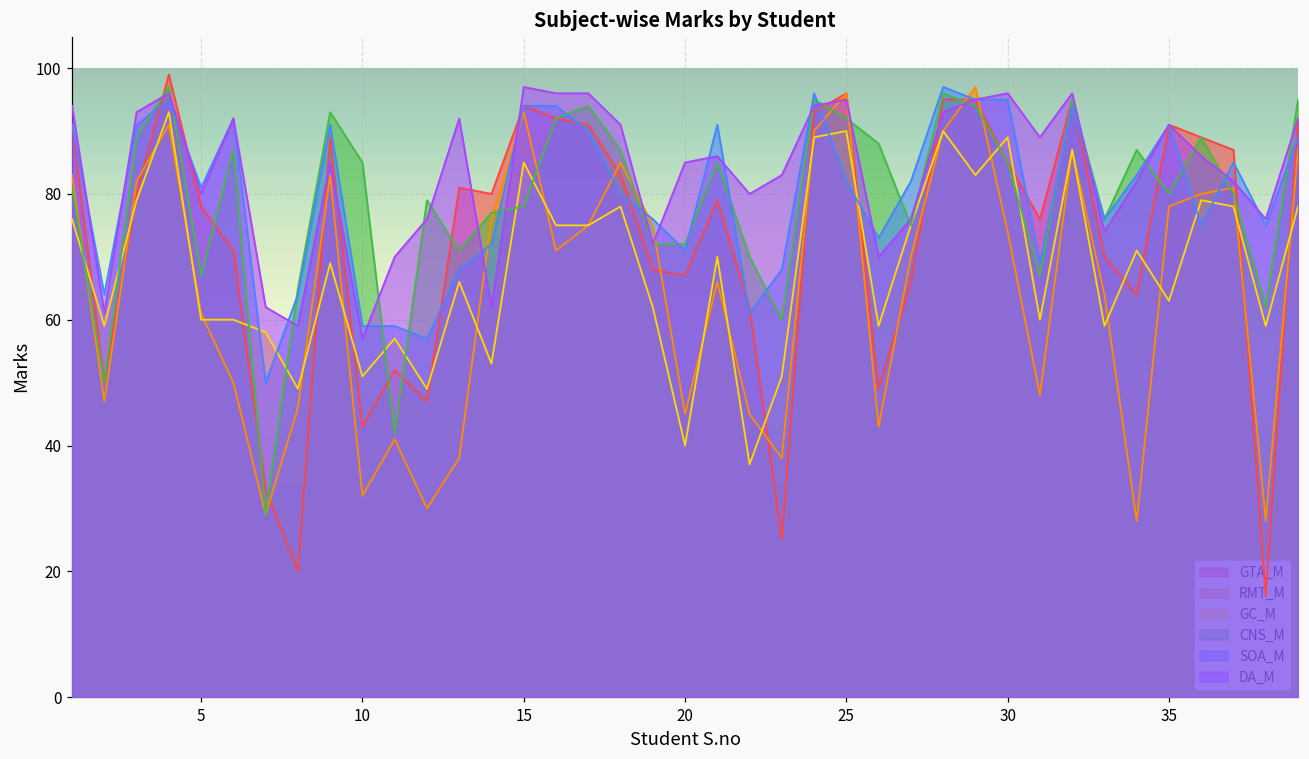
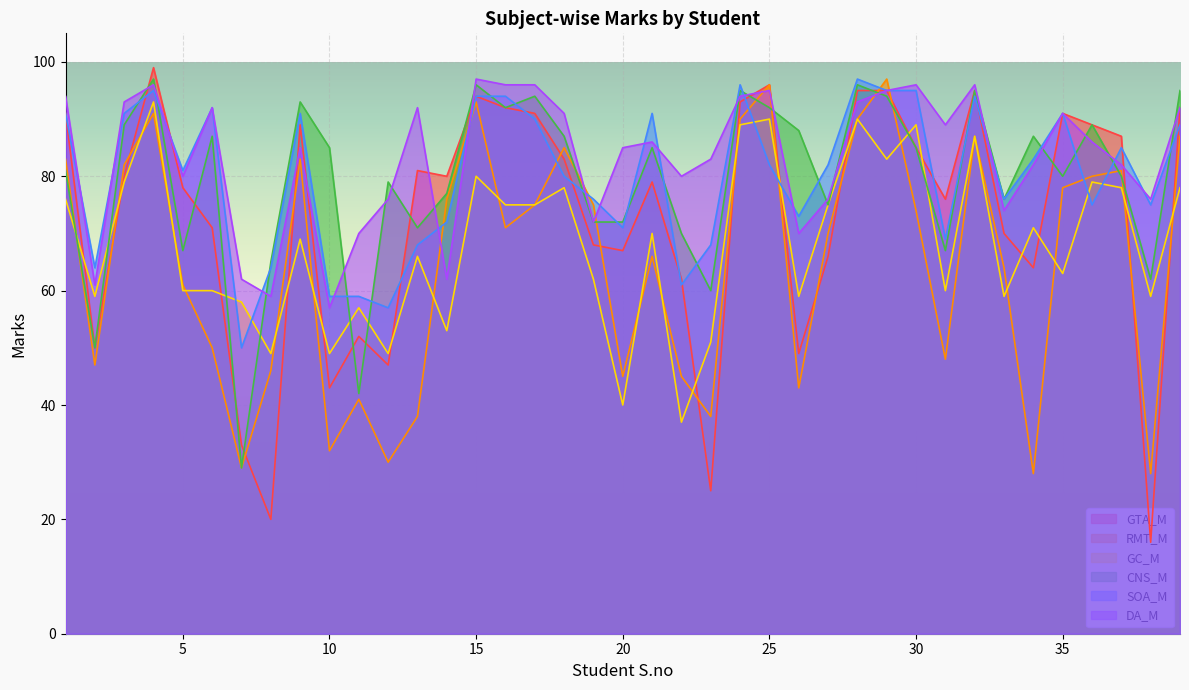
GC_M, 10: 51 -> 49
GC_M, 15: 85 -> 80
CNS_M, 15: 78 -> 96
